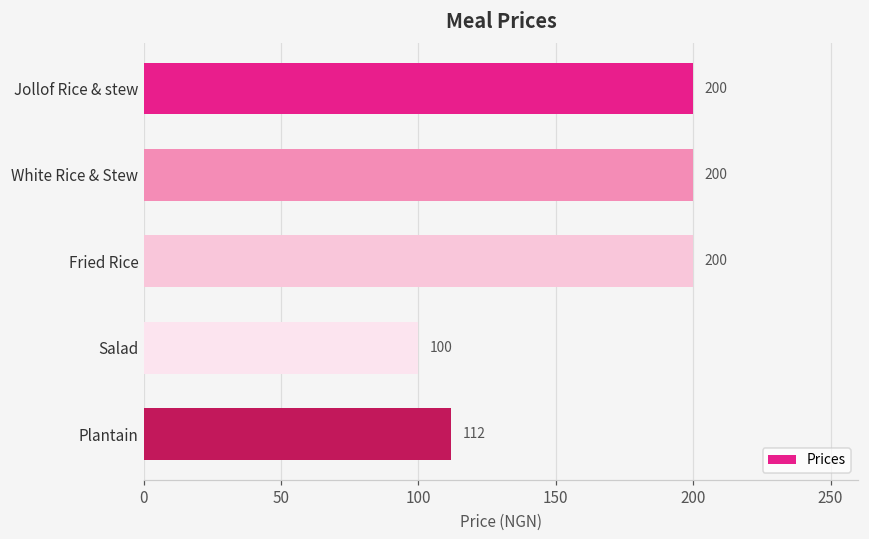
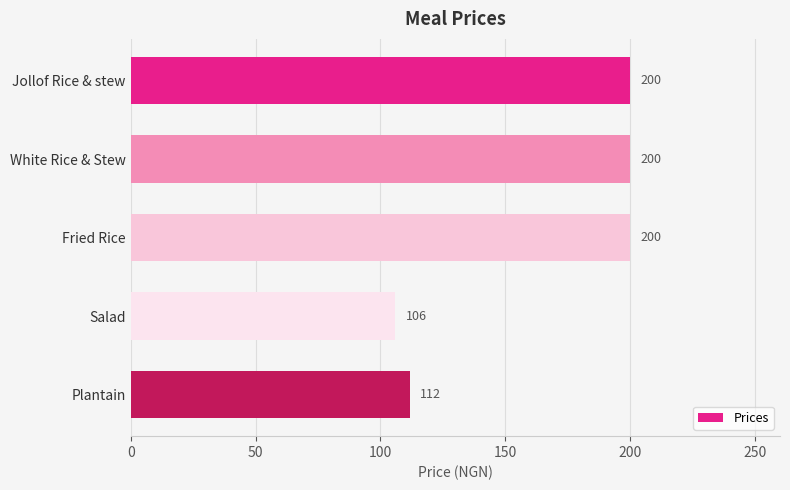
Salad: 100 -> 106
